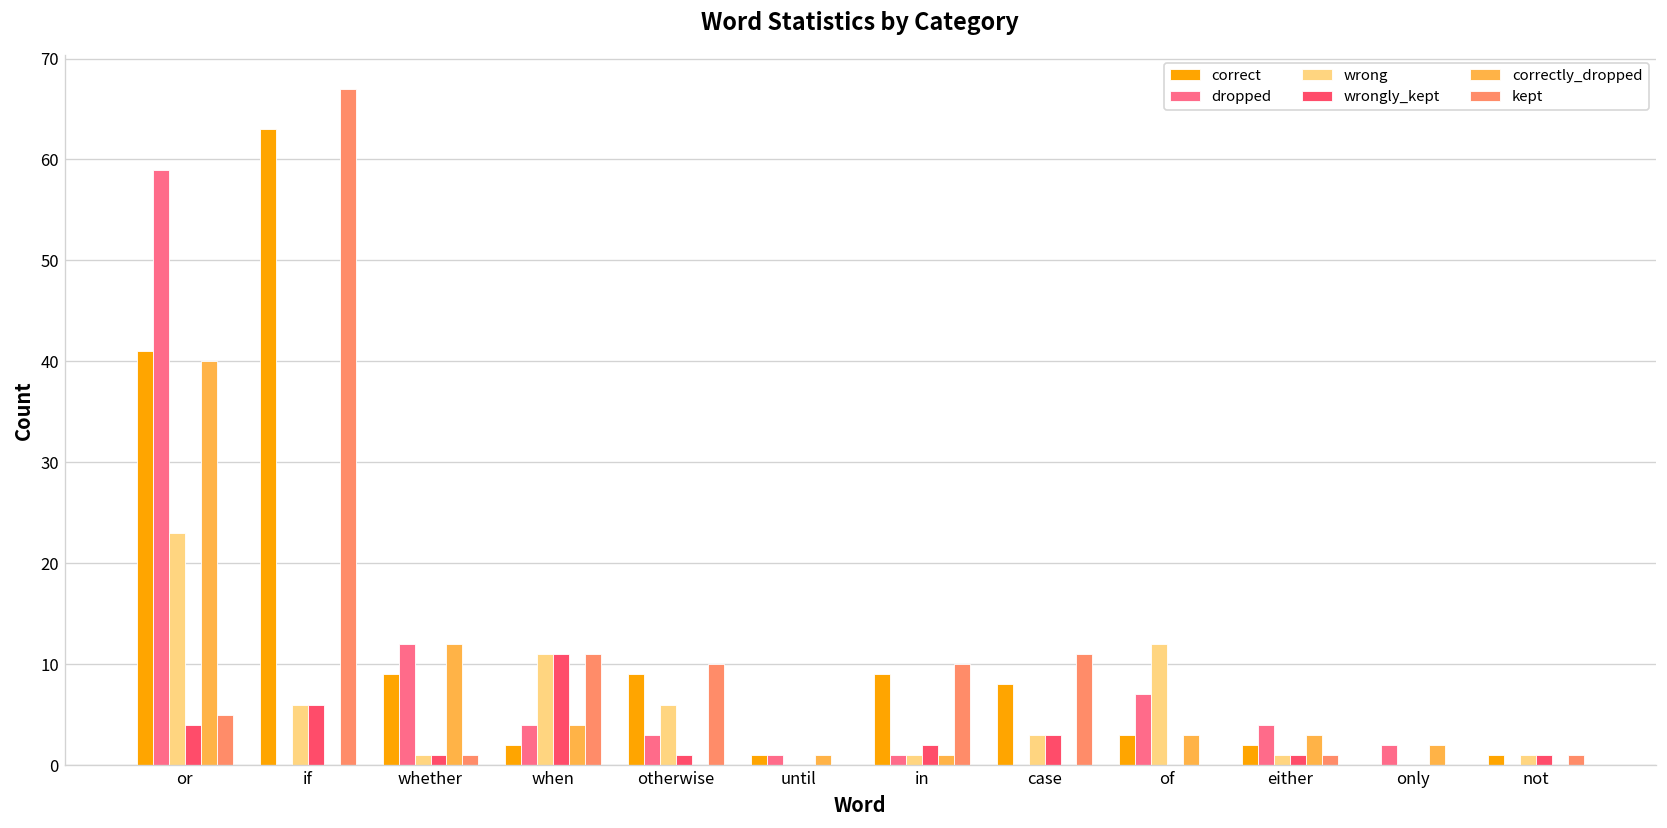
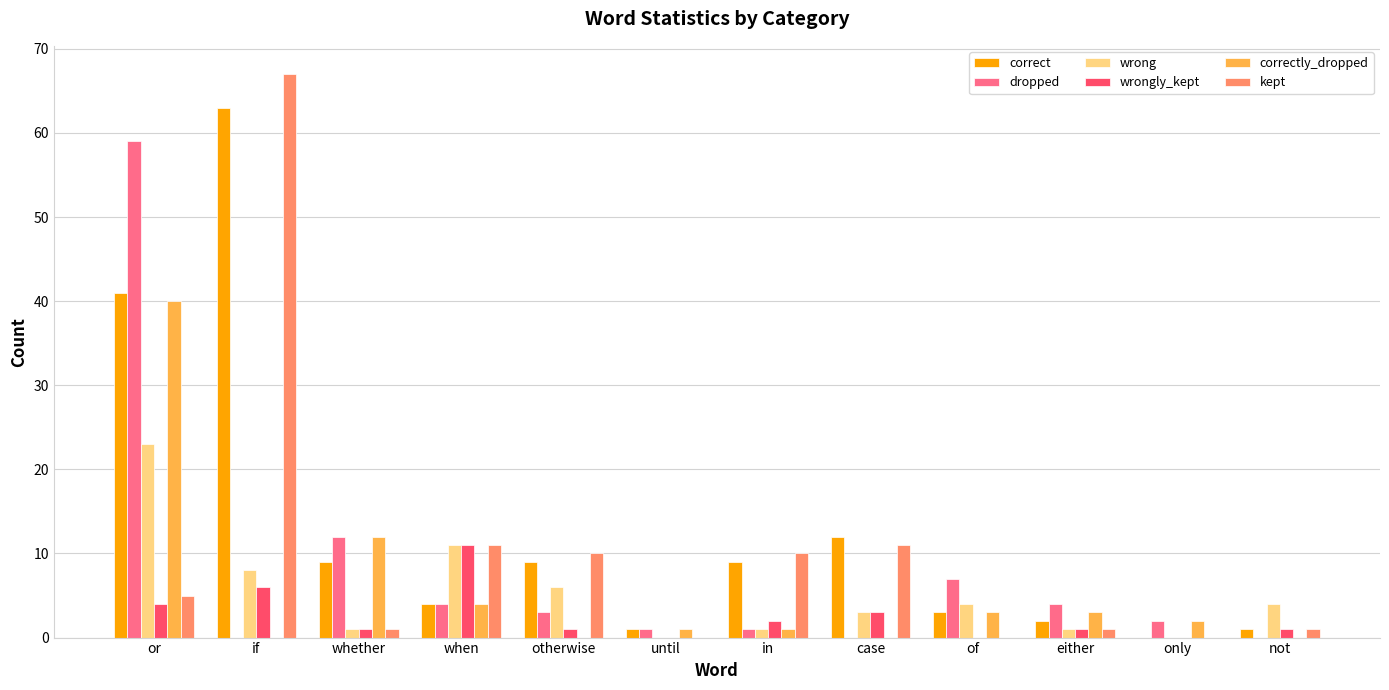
wrong, if: 6 -> 8
correct, when: 2 -> 4
correct, case: 8 -> 12
wrong, of: 12 -> 4
wrong, not: 1 -> 4
